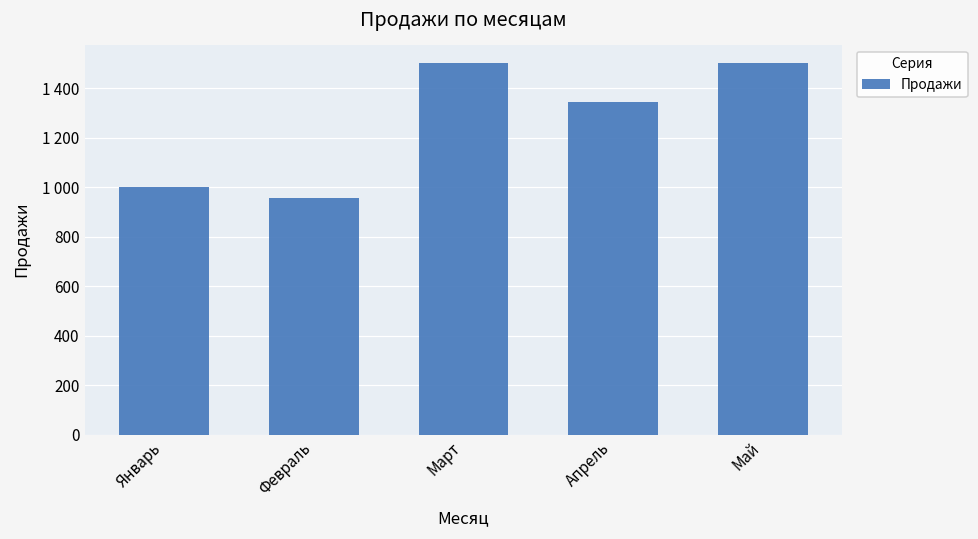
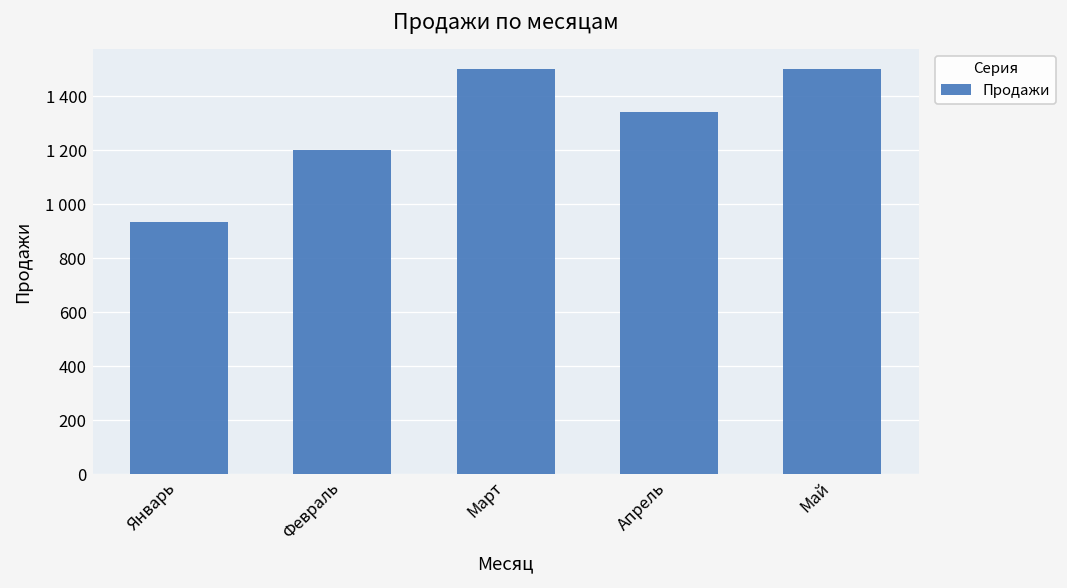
Январь: 1000 -> 930
Февраль: 960 -> 1200
